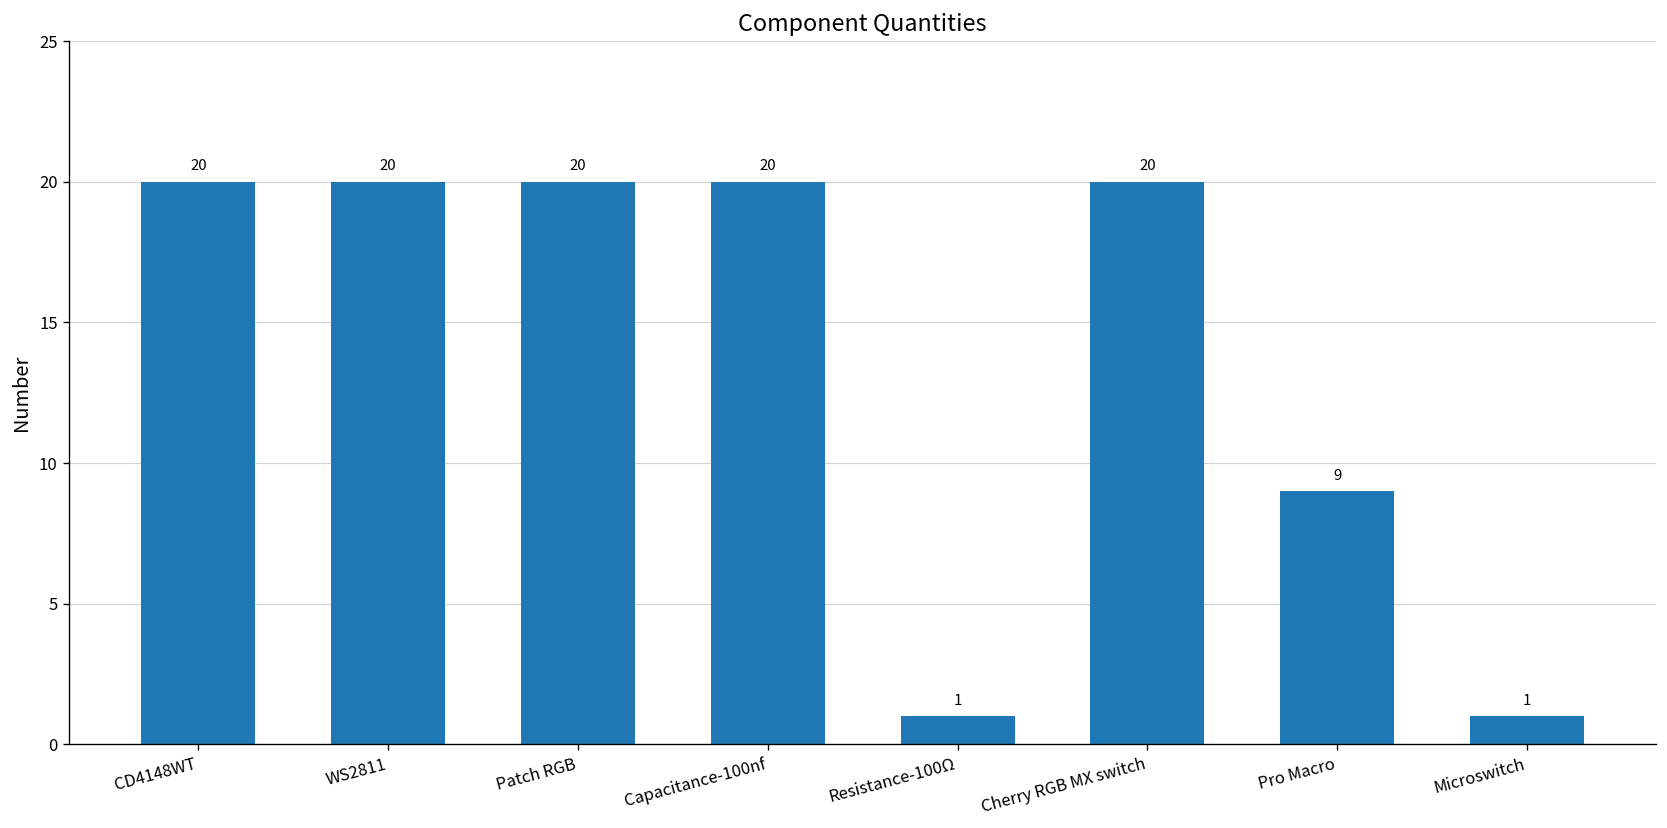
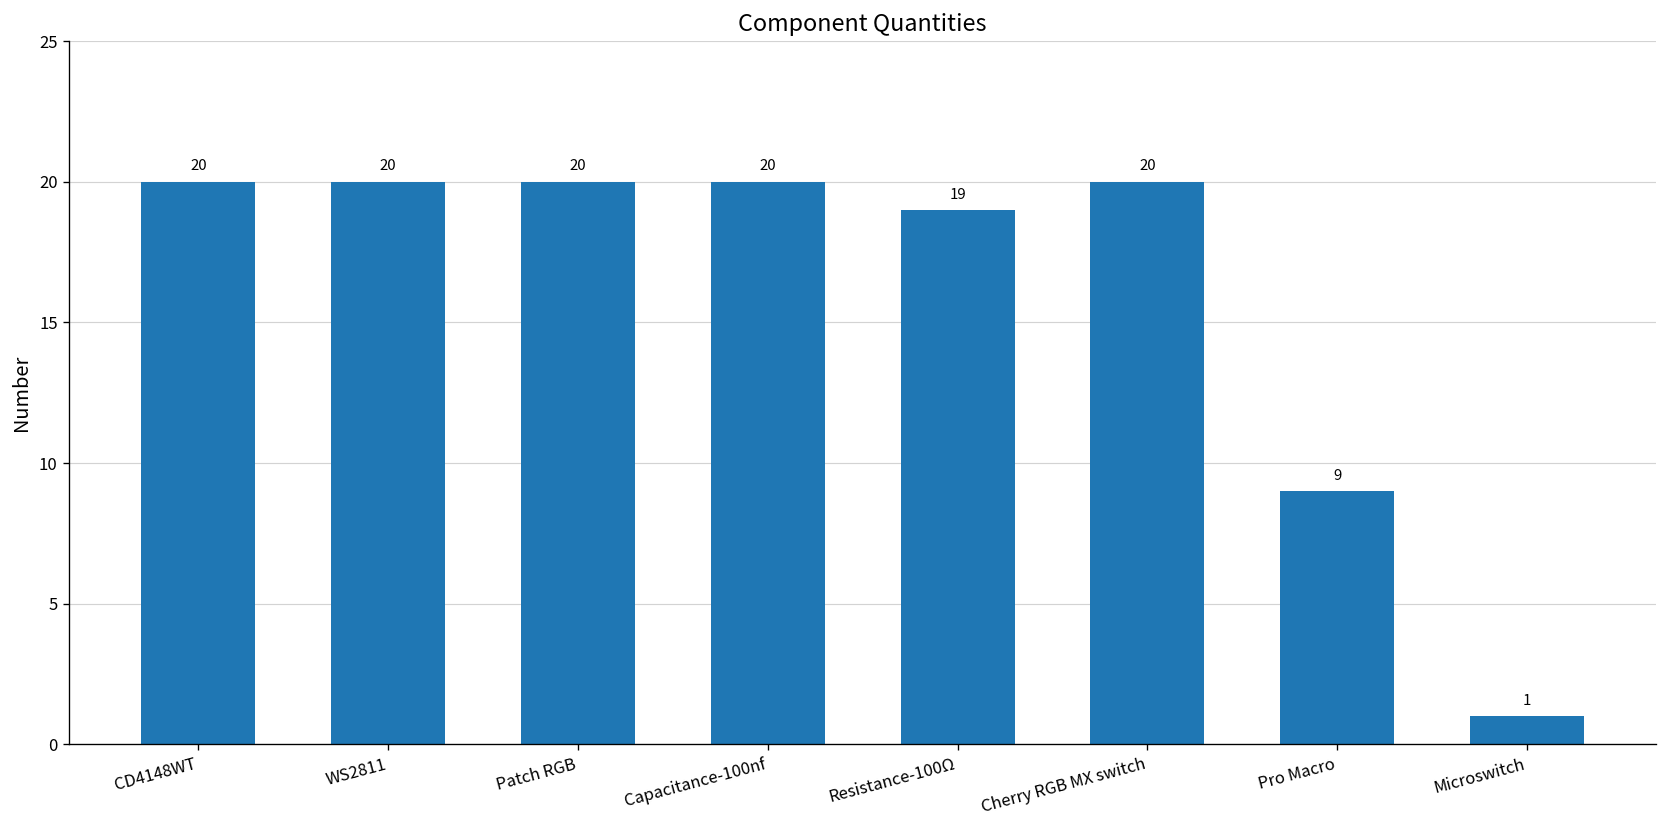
Resistance-100Ω: 1 -> 19
